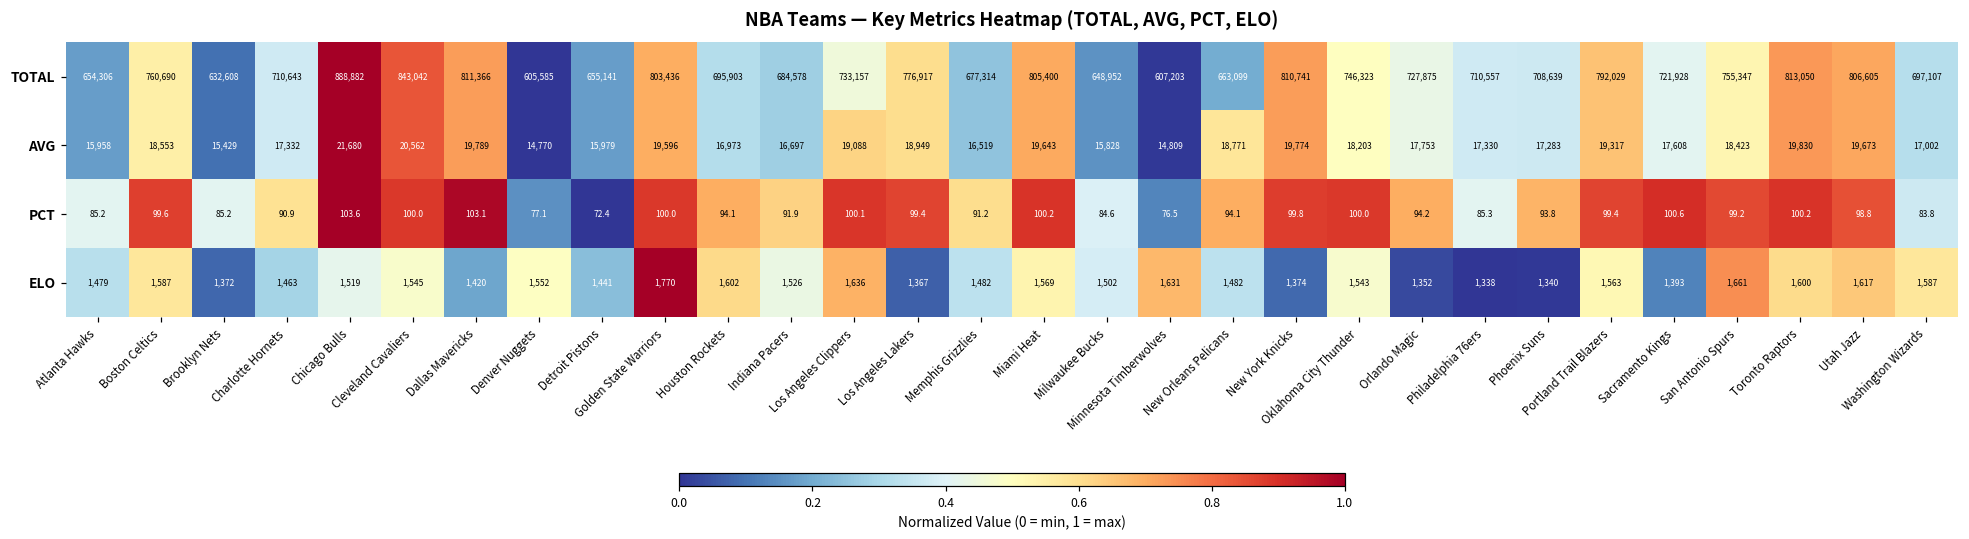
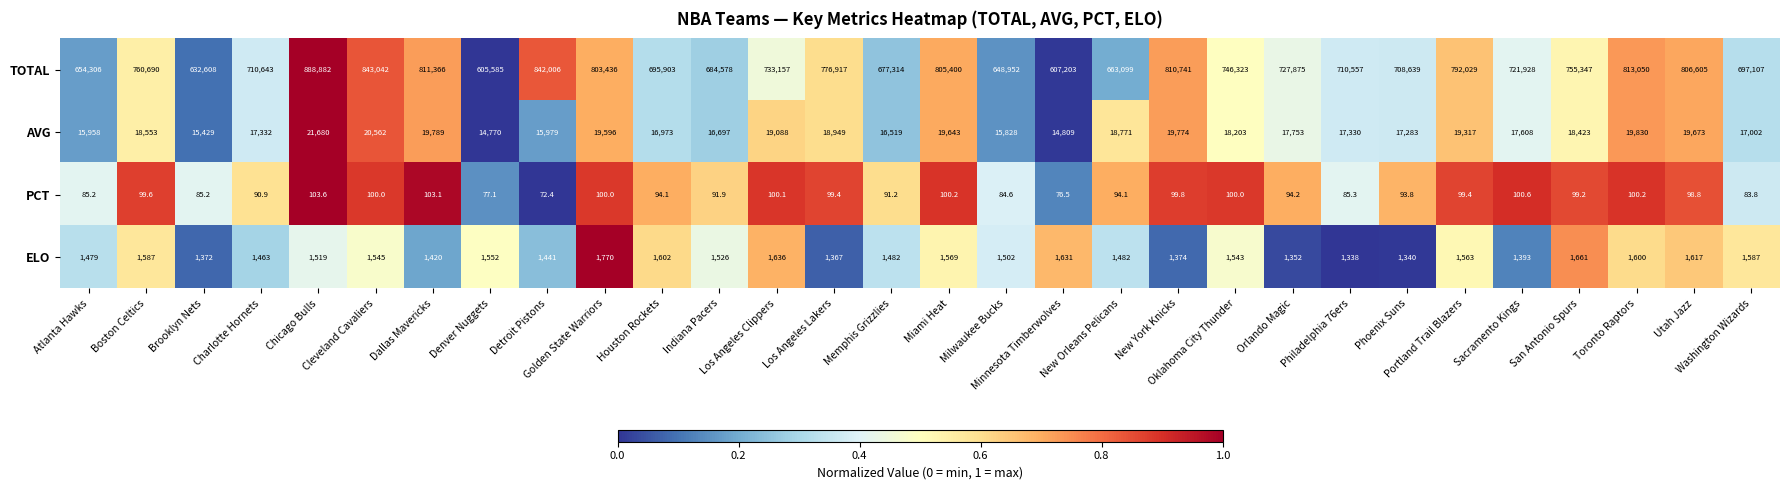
TOTAL, Detroit Pistons: 655,141 -> 842,006
